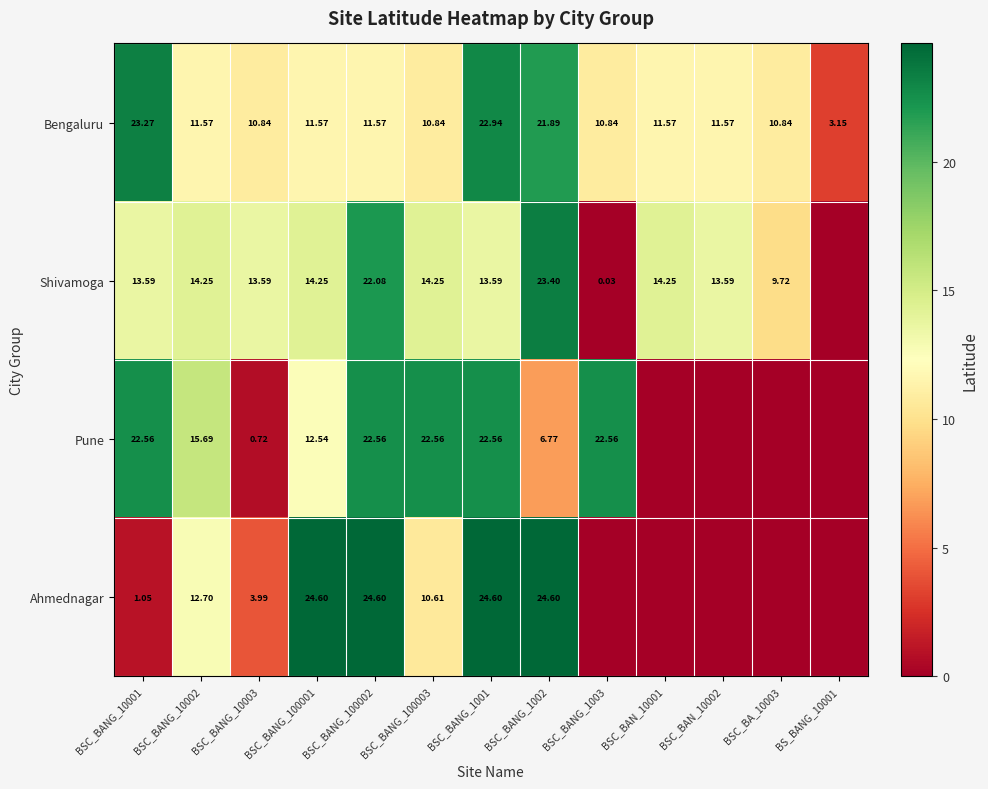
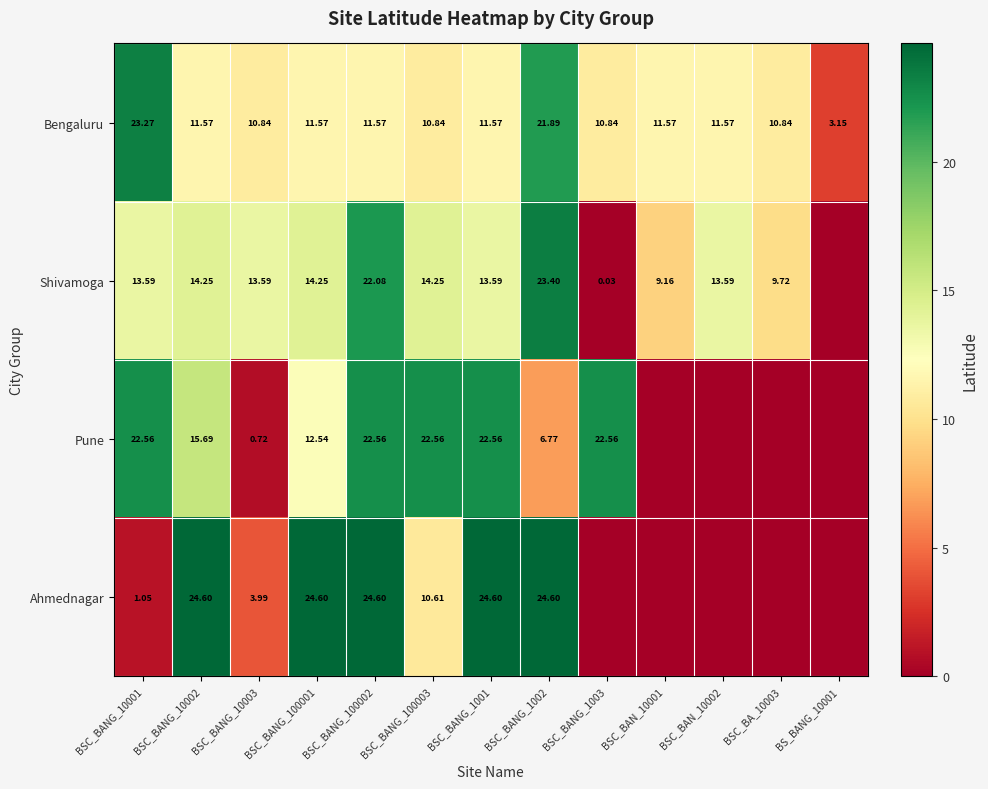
Bengaluru, BSC_BANG_1001: 22.94 -> 11.57
Shivamoga, BSC_BAN_10001: 14.25 -> 9.16
Ahmednagar, BSC_BANG_10002: 12.70 -> 24.60
